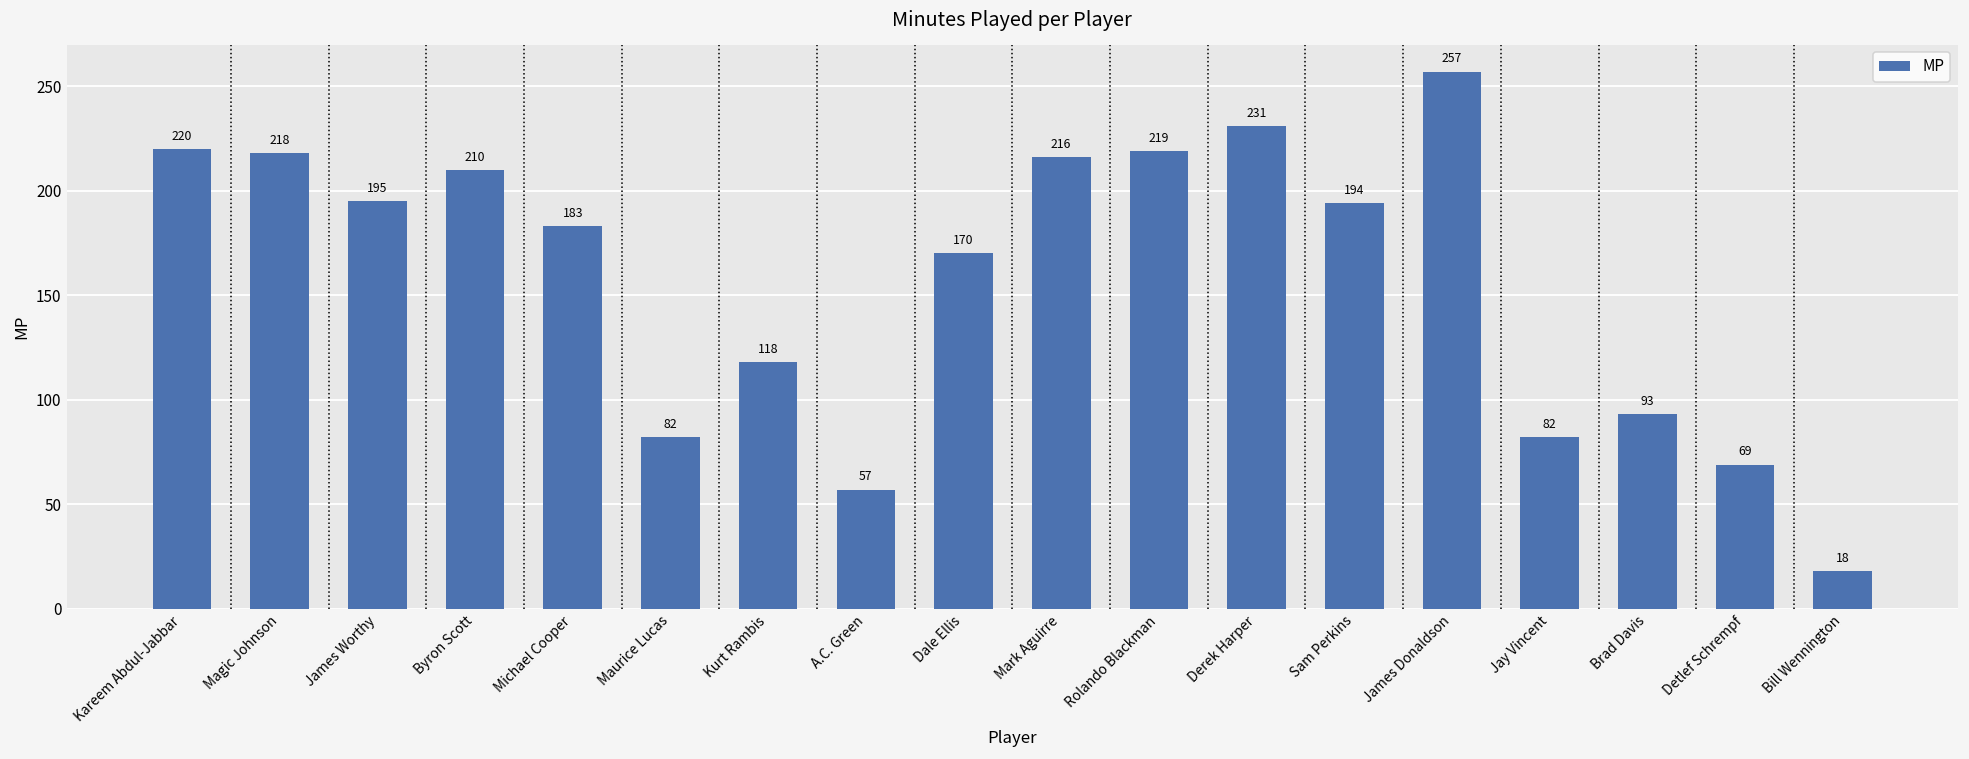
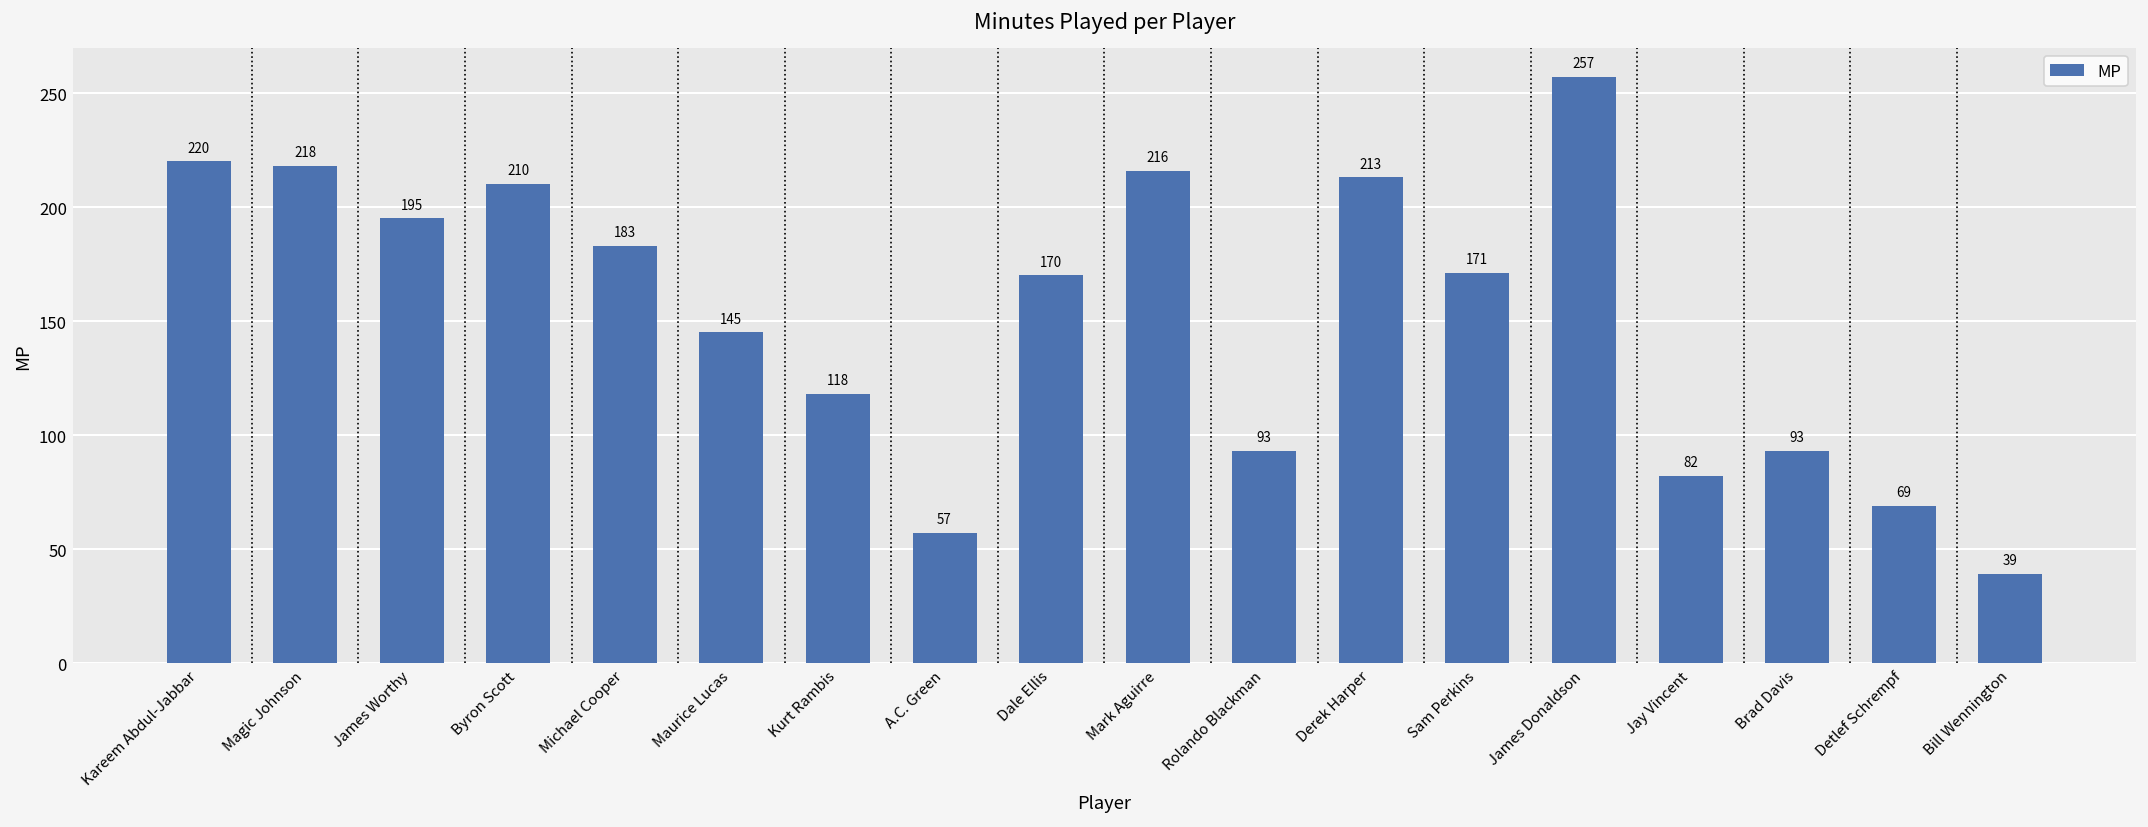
Maurice Lucas: 82 -> 145
Rolando Blackman: 219 -> 93
Derek Harper: 231 -> 213
Sam Perkins: 194 -> 171
Bill Wennington: 18 -> 39
